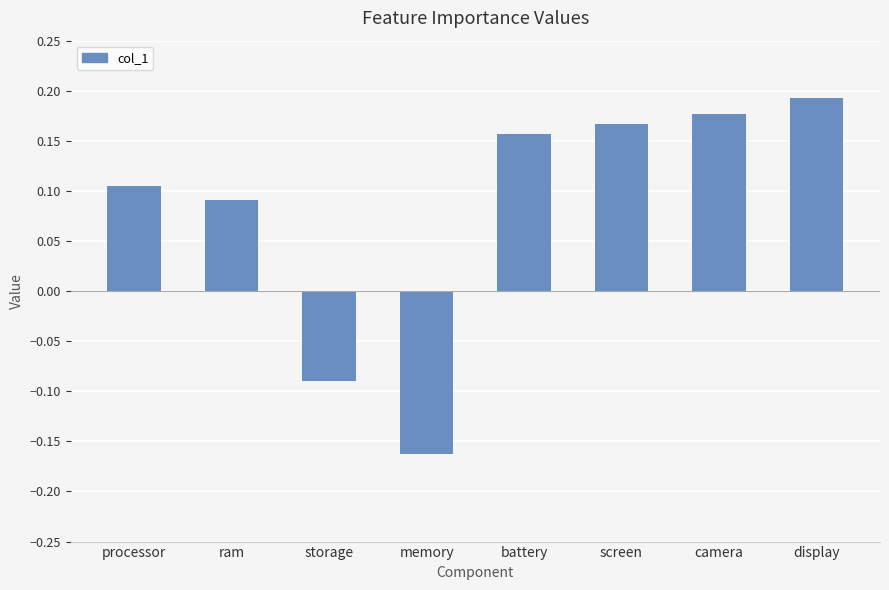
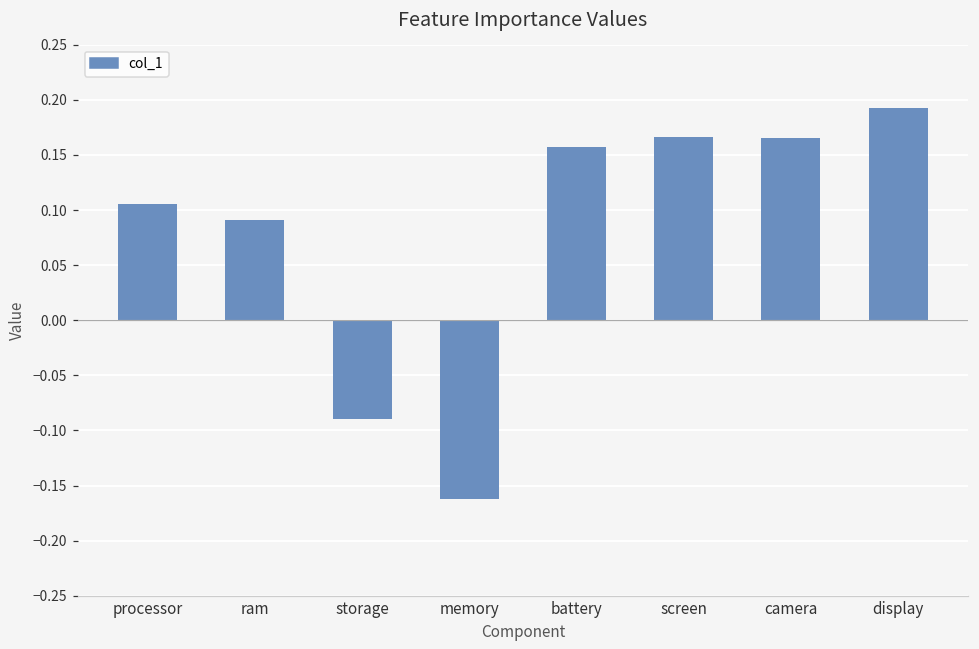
camera: 0.177 -> 0.165
